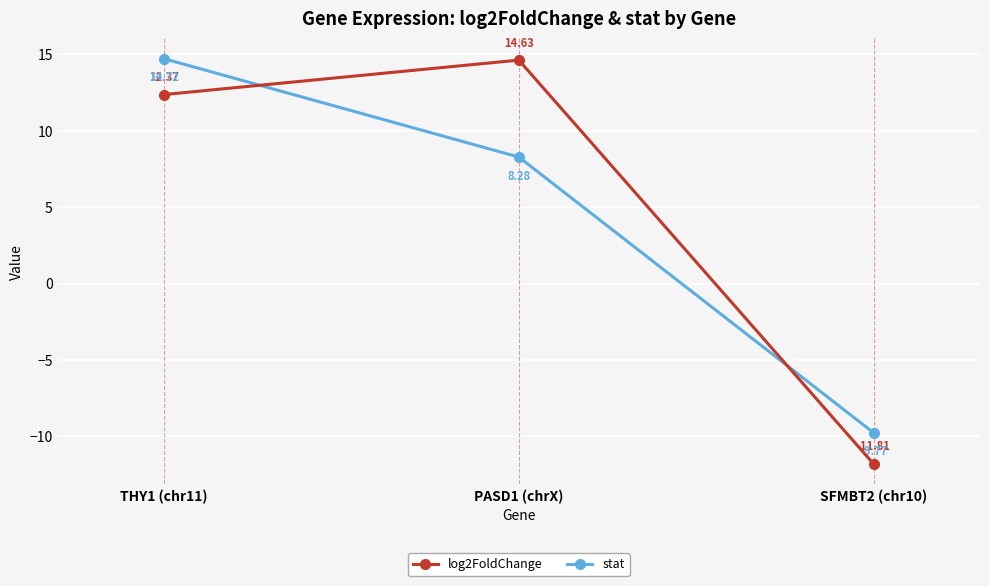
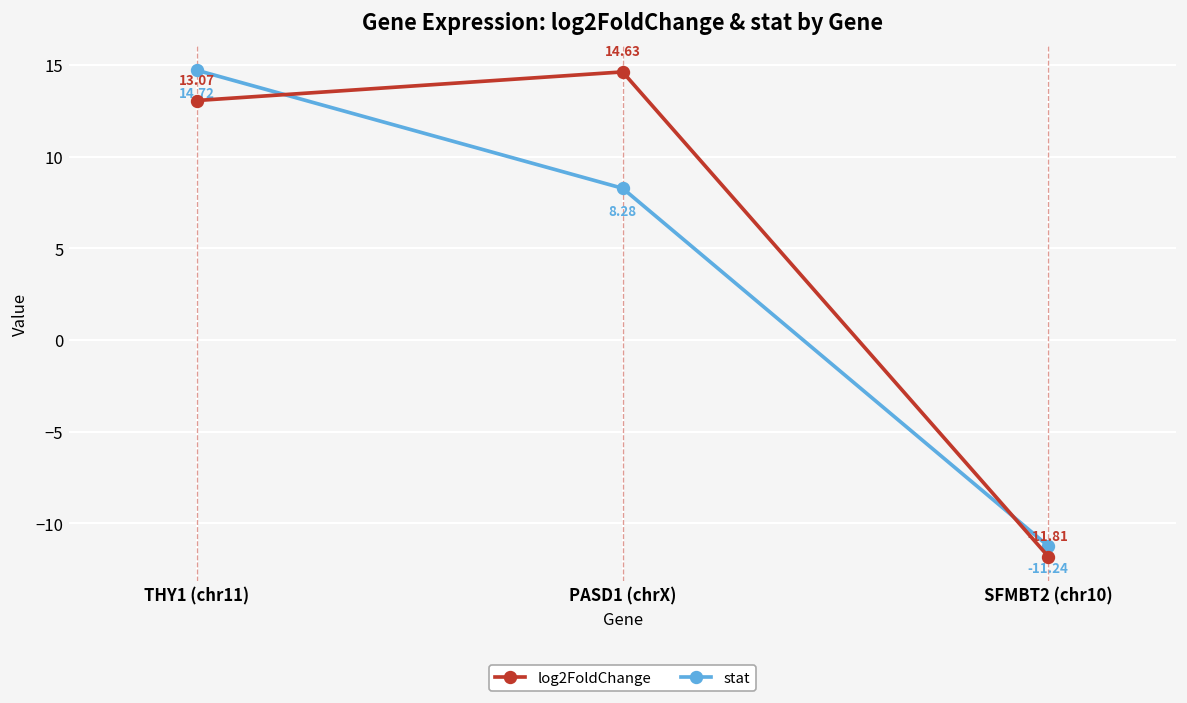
log2FoldChange, THY1 (chr11): 12.37 -> 13.07
stat, SFMBT2 (chr10): -9.77 -> -11.24
